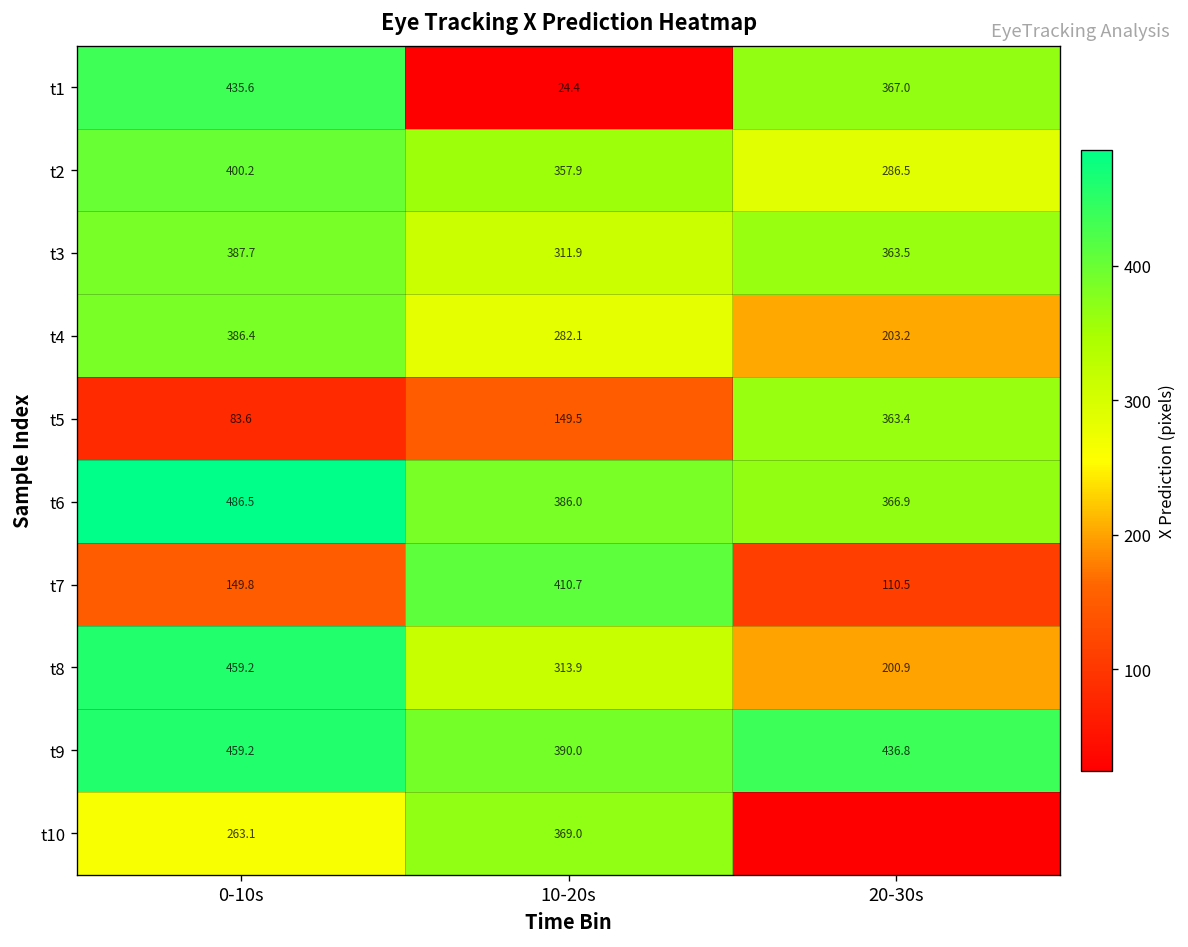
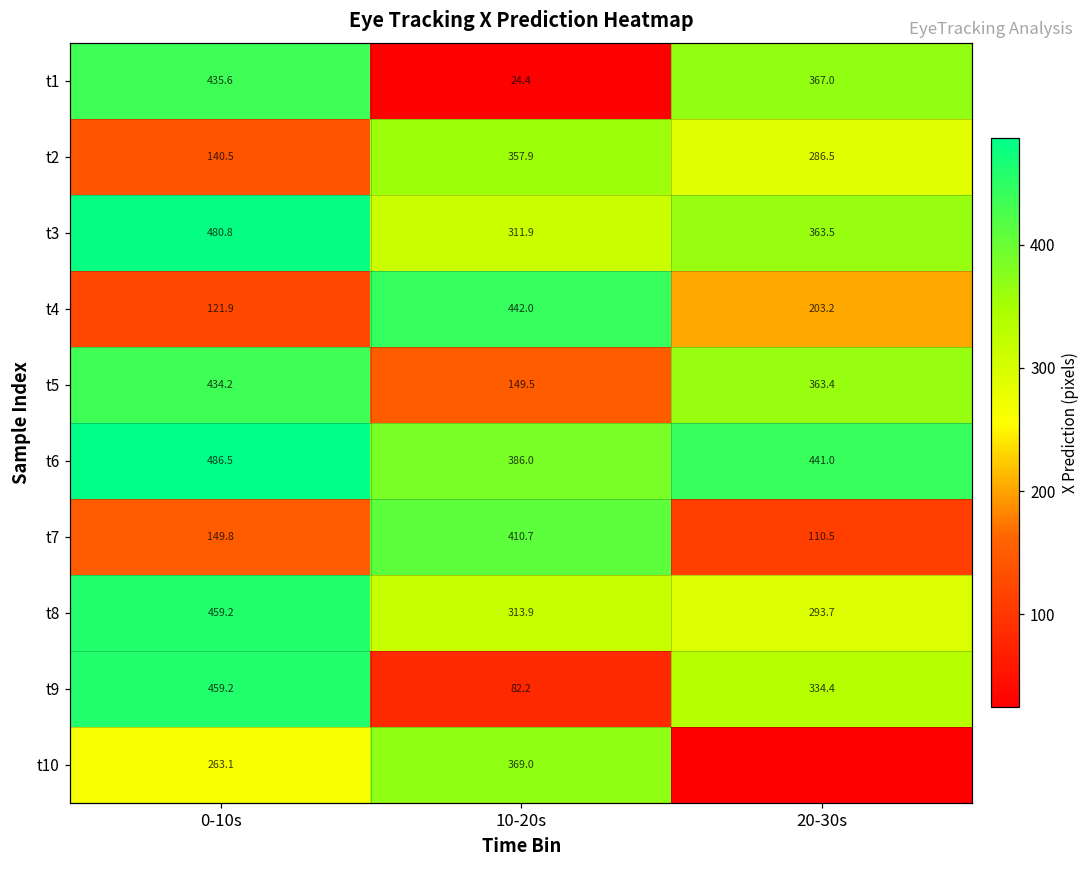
t2, 0-10s: 400.2 -> 140.5
t3, 0-10s: 387.7 -> 480.8
t4, 0-10s: 386.4 -> 121.9
t4, 10-20s: 282.1 -> 442.0
t5, 0-10s: 83.6 -> 434.2
t6, 20-30s: 366.9 -> 441.0
t8, 20-30s: 200.9 -> 293.7
t9, 10-20s: 390.0 -> 82.2
t9, 20-30s: 436.8 -> 334.4
